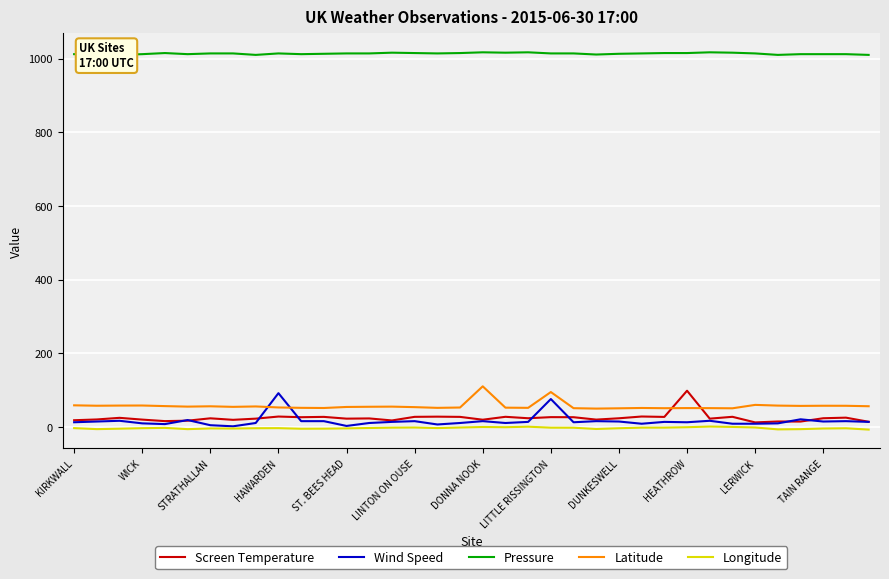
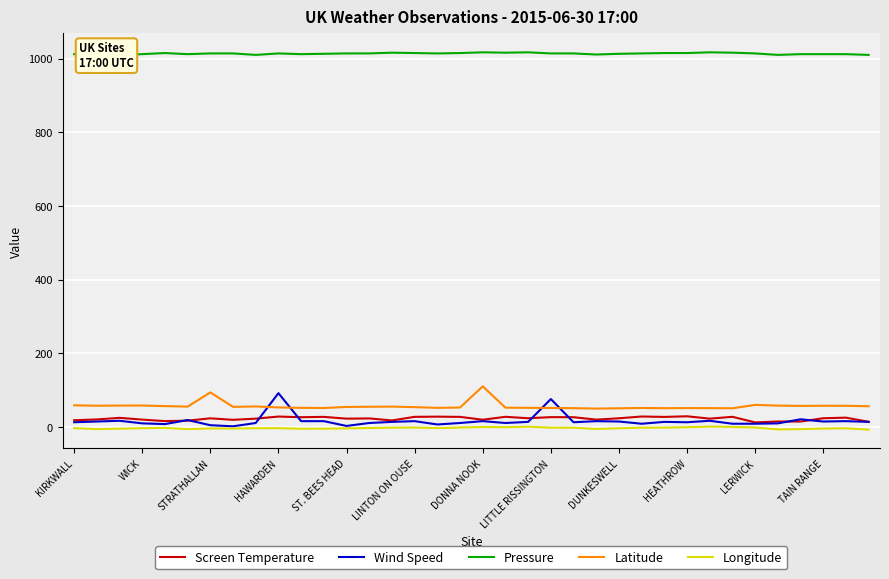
Latitude, STRATHALLAN: 60 -> 90
Latitude, LITTLE RISSINGTON: 100 -> 50
Screen Temperature, HEATHROW: 100 -> 30
